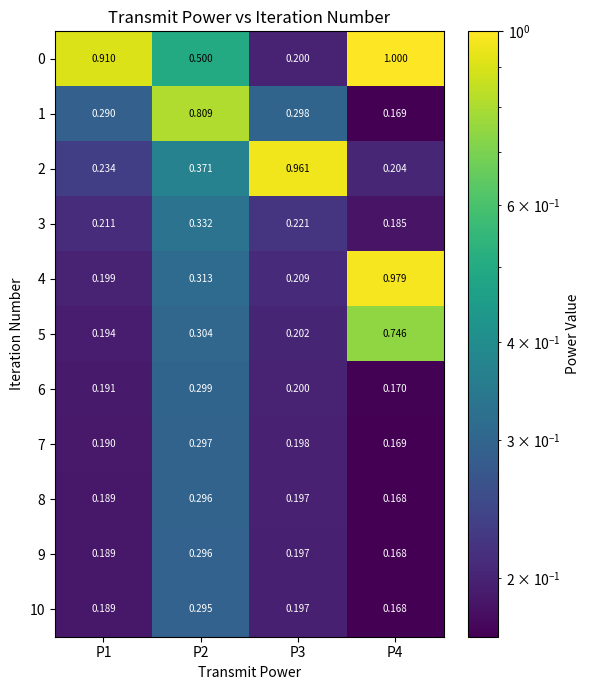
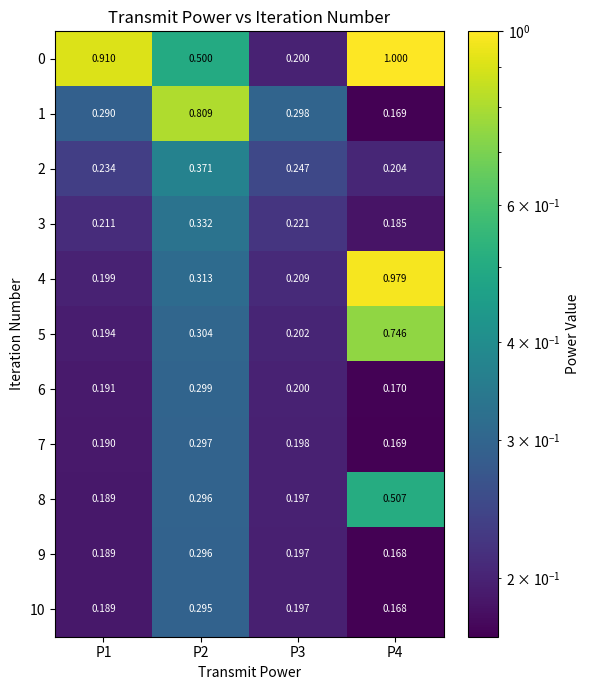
2, P3: 0.961 -> 0.247
8, P4: 0.168 -> 0.507
